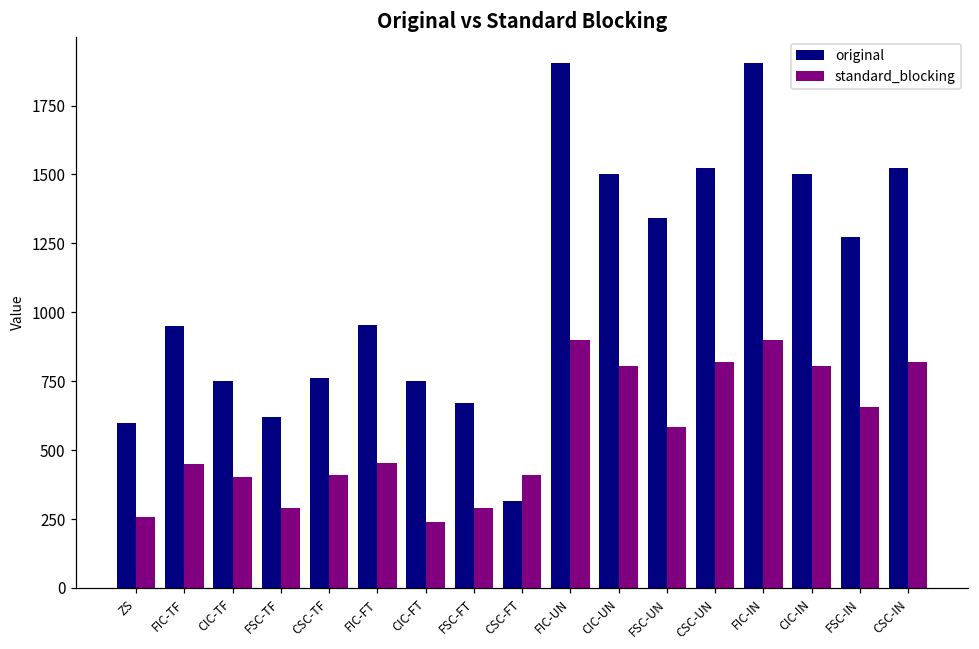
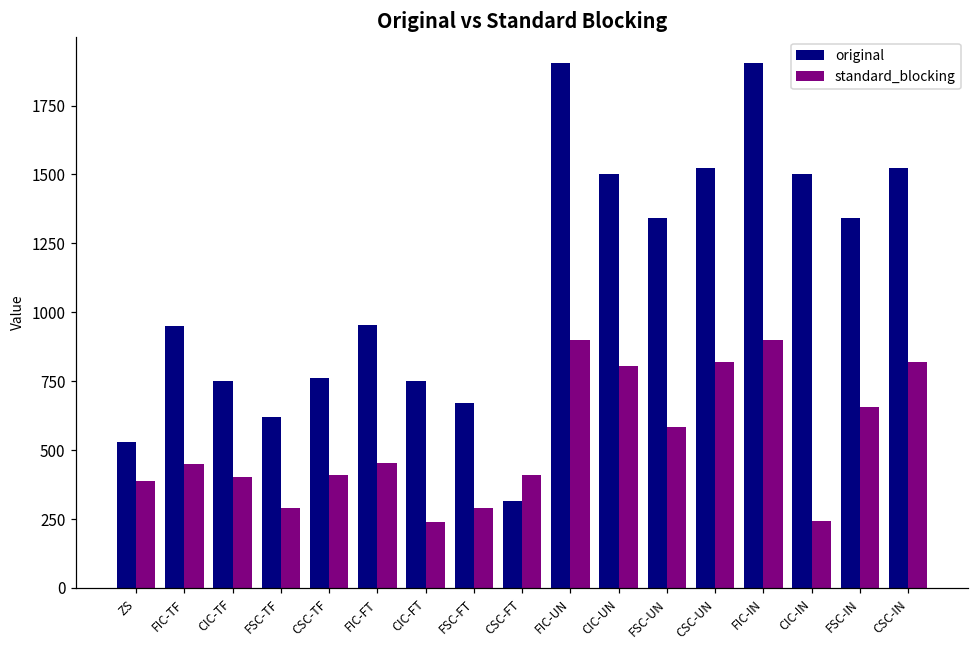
original, ZS: 600 -> 530
standard_blocking, ZS: 260 -> 390
standard_blocking, CIC-IN: 810 -> 240
original, FSC-IN: 1270 -> 1340
